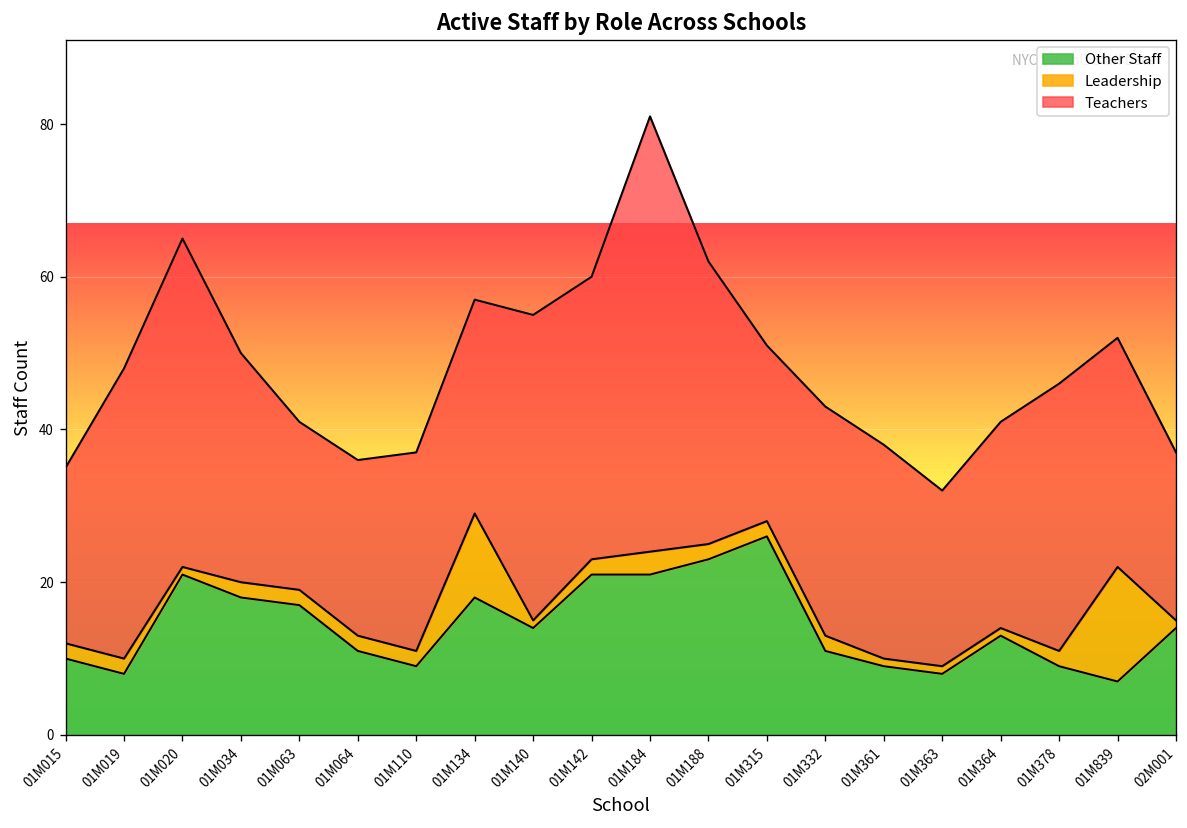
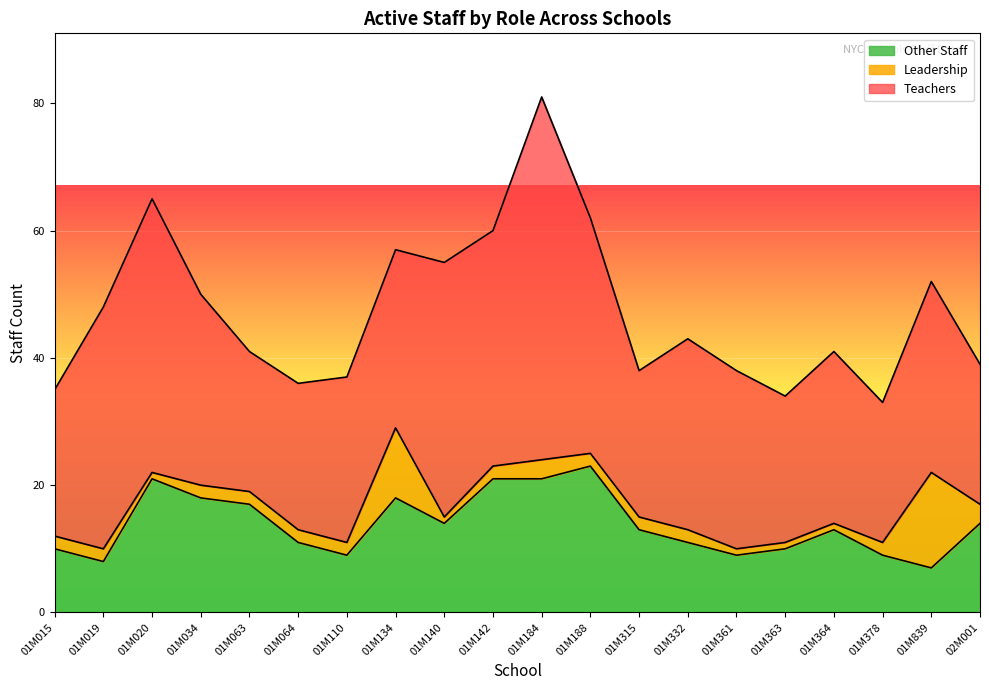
Other Staff, 01M315: 26 -> 13
Other Staff, 01M363: 8 -> 10
Teachers, 01M378: 35 -> 22
Leadership, 02M001: 1 -> 3
